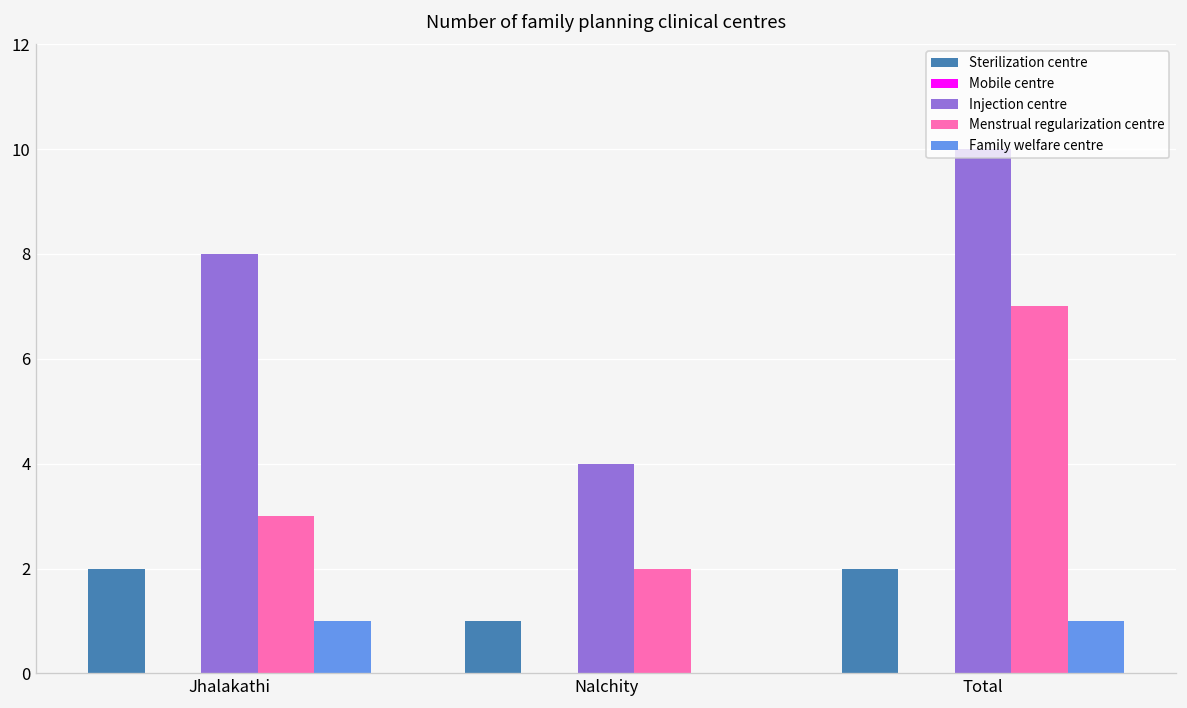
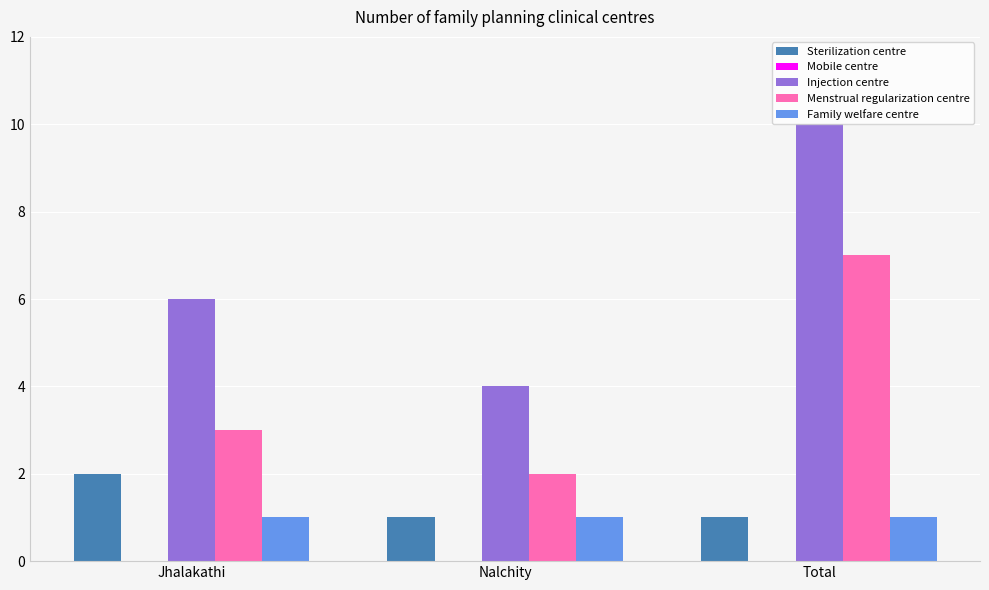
Injection centre, Jhalakathi: 8 -> 6
Family welfare centre, Nalchity: 0 -> 1
Sterilization centre, Total: 2 -> 1
